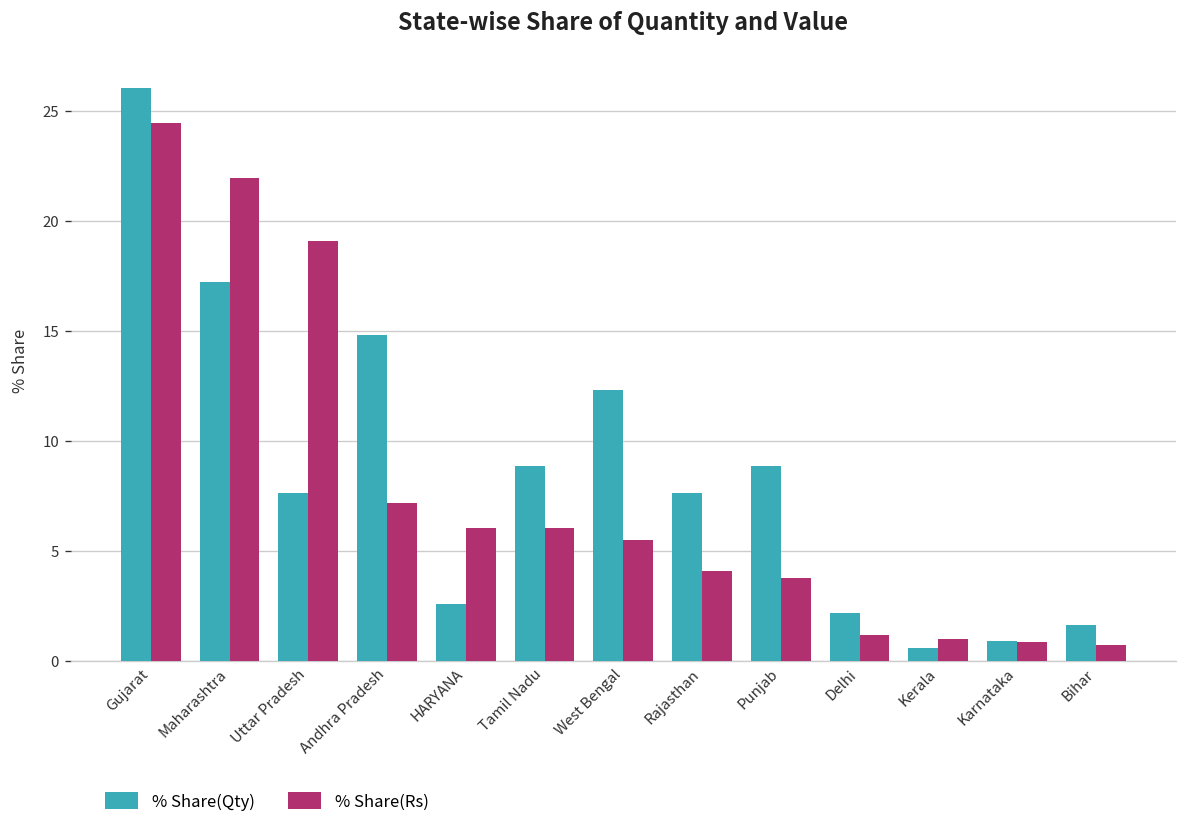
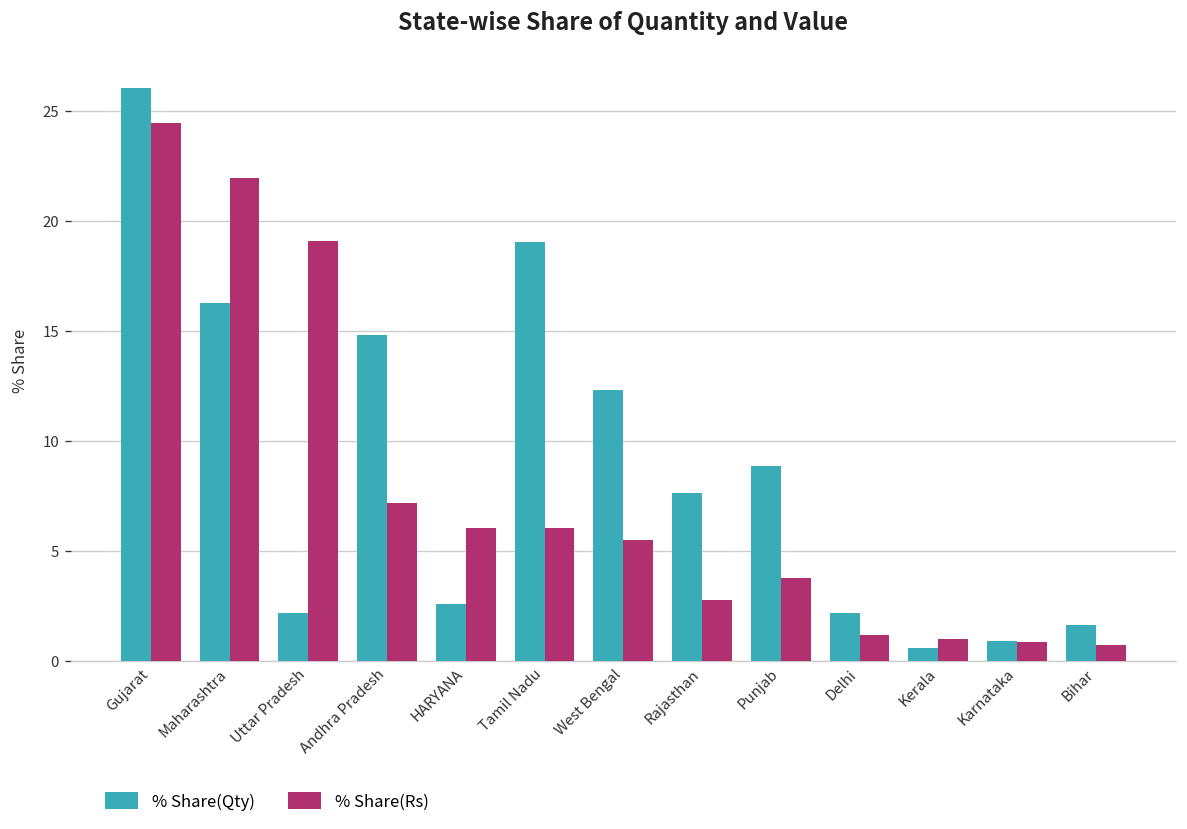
% Share(Qty), Maharashtra: 17.2 -> 16.3
% Share(Qty), Uttar Pradesh: 7.6 -> 2.2
% Share(Qty), Tamil Nadu: 8.9 -> 19.1
% Share(Rs), Rajasthan: 4.1 -> 2.8
